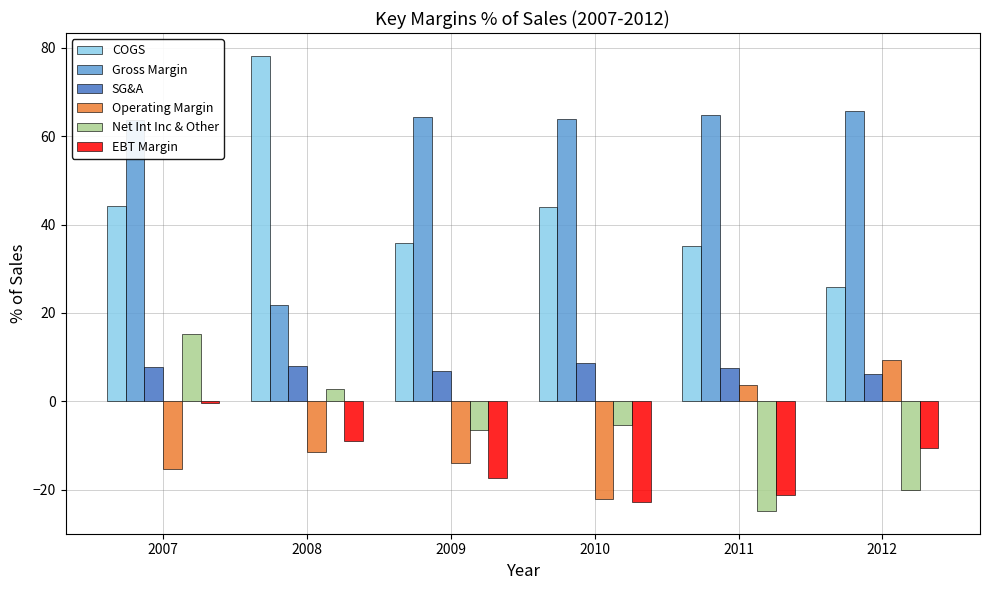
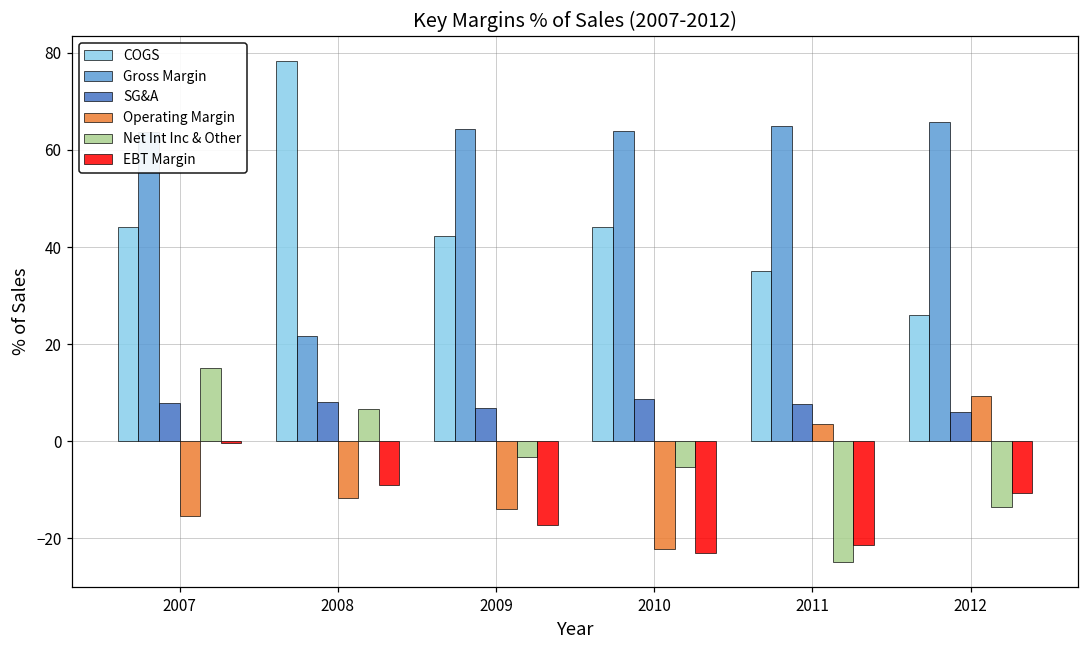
Net Int Inc & Other, 2008: 3 -> 7
COGS, 2009: 36 -> 42
Net Int Inc & Other, 2009: -6 -> -3
Net Int Inc & Other, 2012: -20 -> -13
